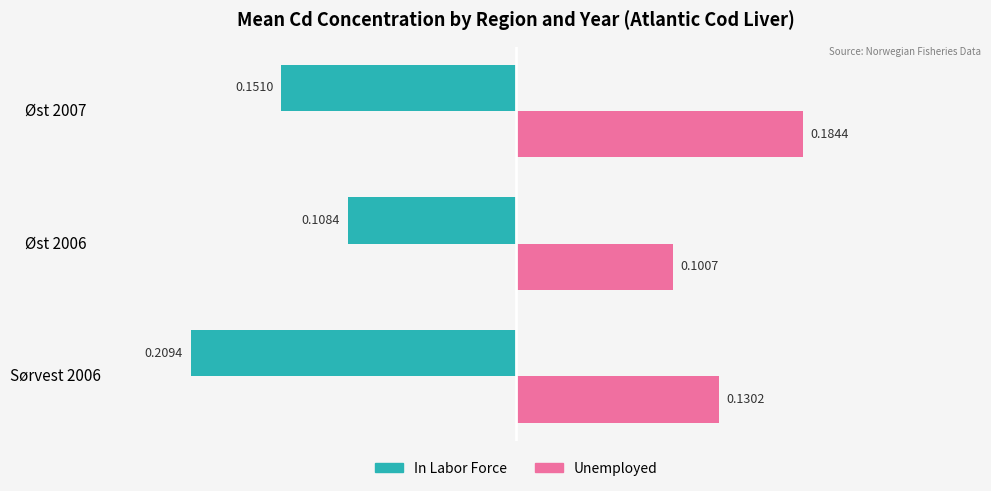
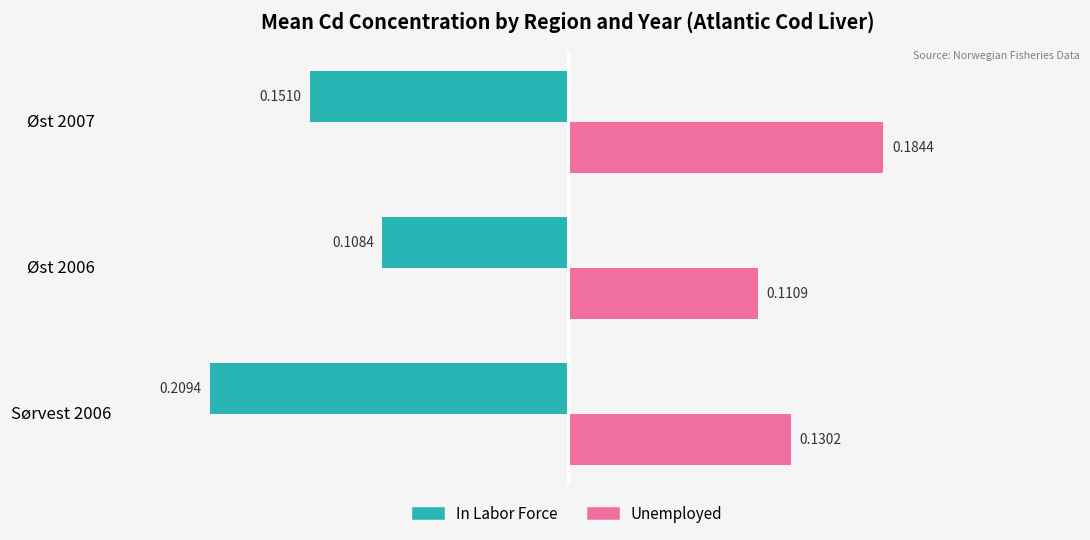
Unemployed, Øst 2006: 0.1007 -> 0.1109
